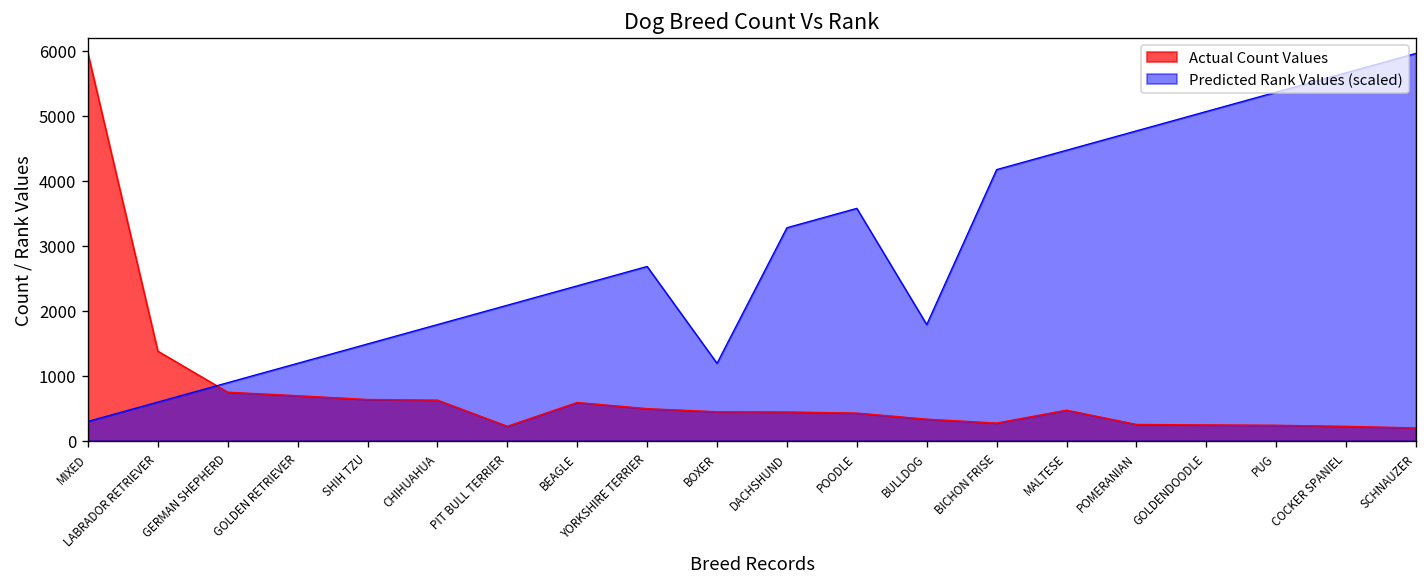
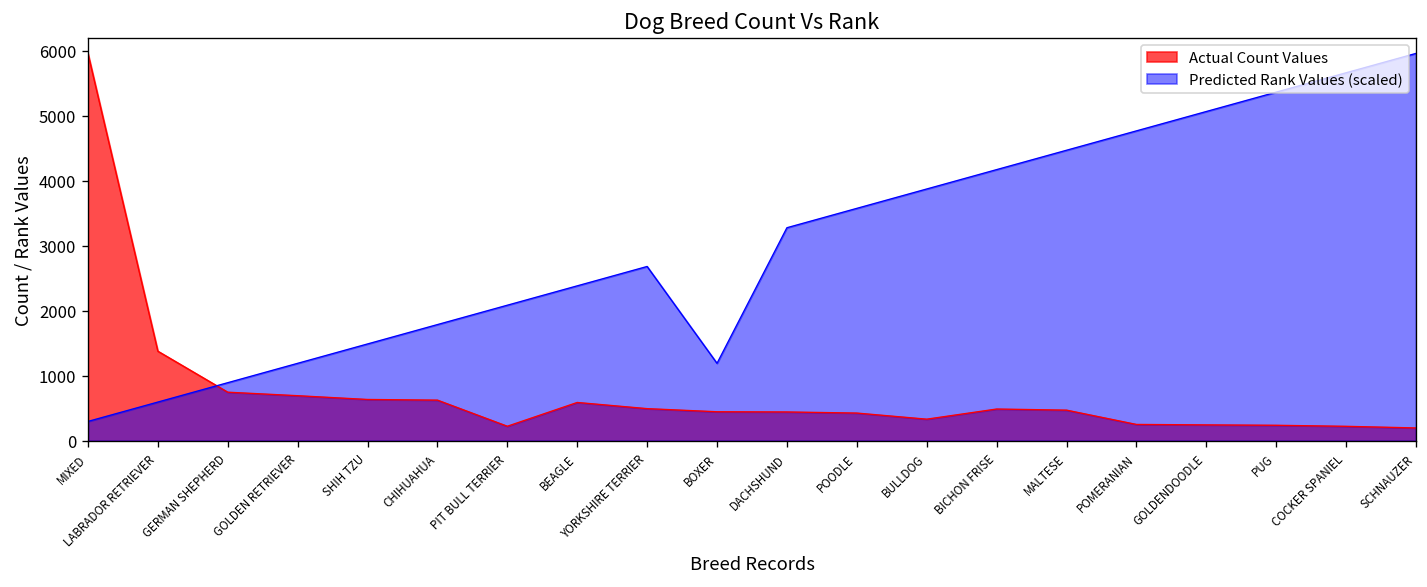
Predicted Rank Values (scaled), BULLDOG: 1800 -> 3900
Actual Count Values, BICHON FRISE: 300 -> 500
